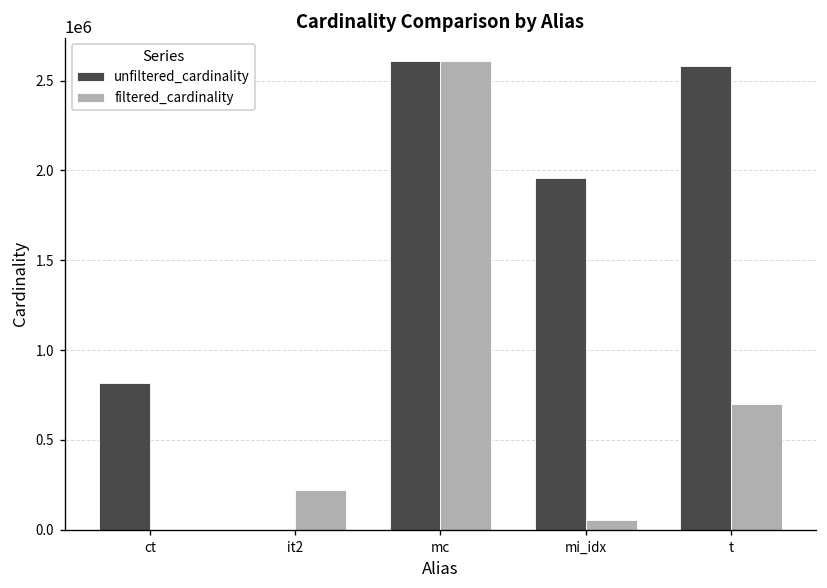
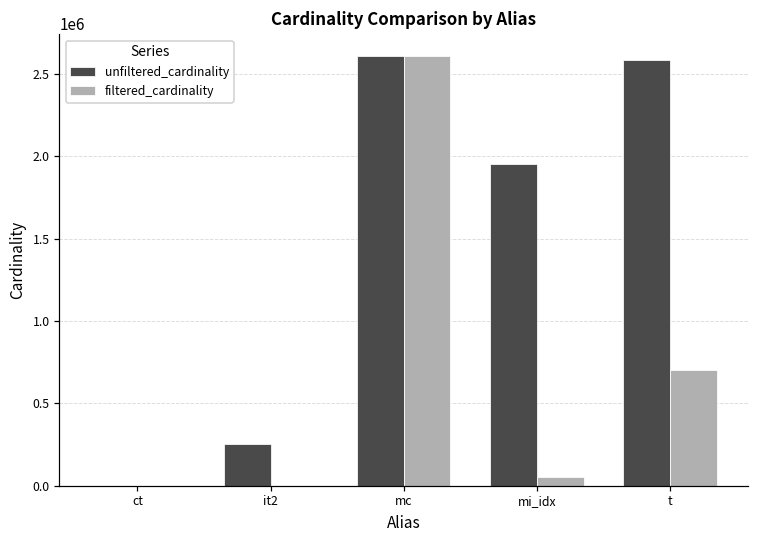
unfiltered_cardinality, ct: 820000 -> 0
unfiltered_cardinality, it2: 0 -> 250000
filtered_cardinality, it2: 220000 -> 0
